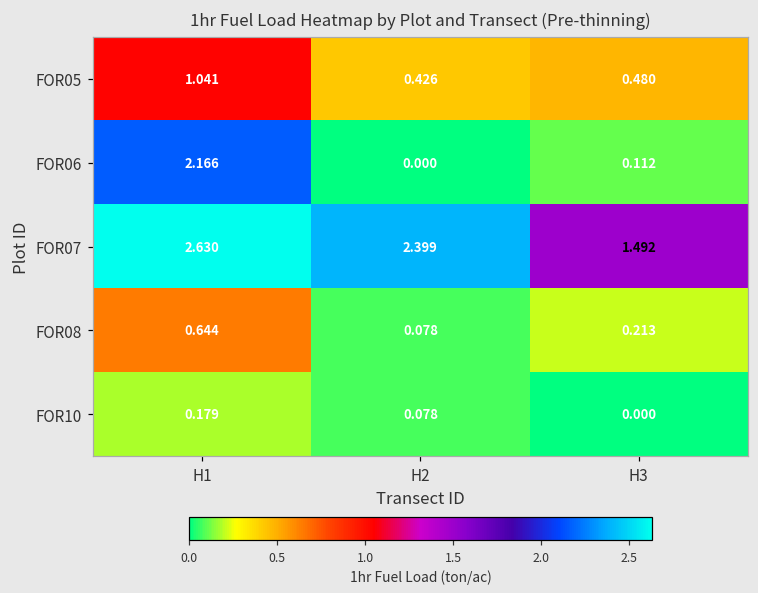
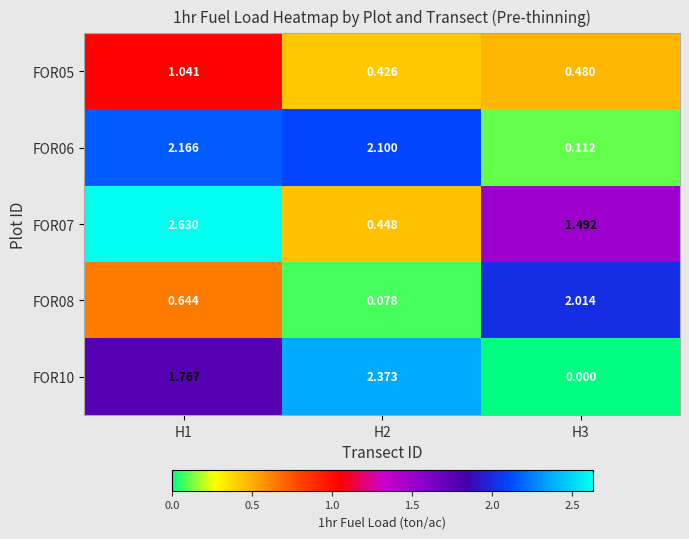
FOR06, H2: 0.000 -> 2.100
FOR07, H2: 2.399 -> 0.448
FOR08, H3: 0.213 -> 2.014
FOR10, H1: 0.179 -> 1.767
FOR10, H2: 0.078 -> 2.373
